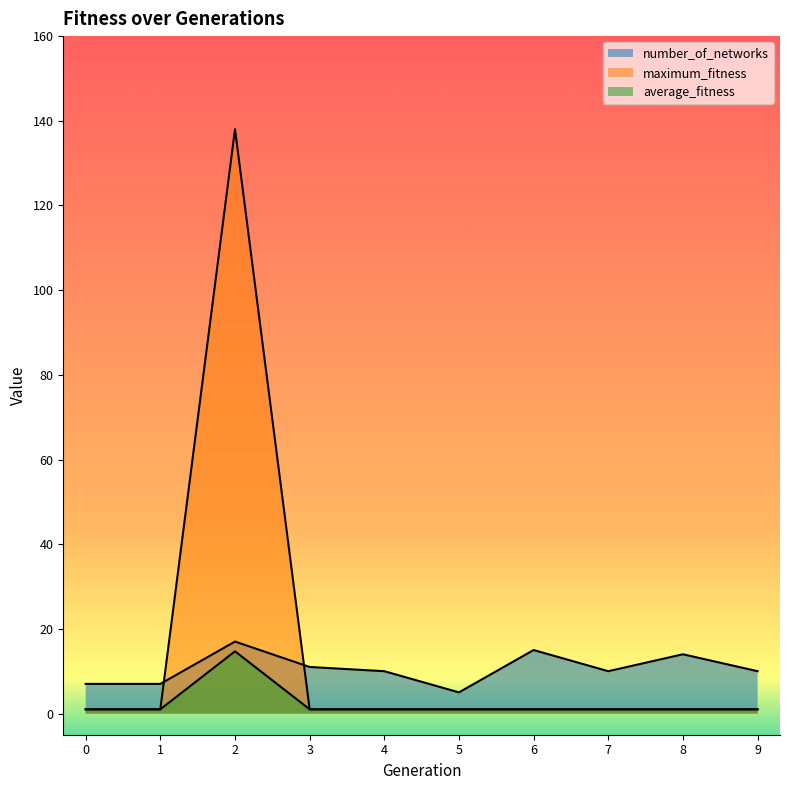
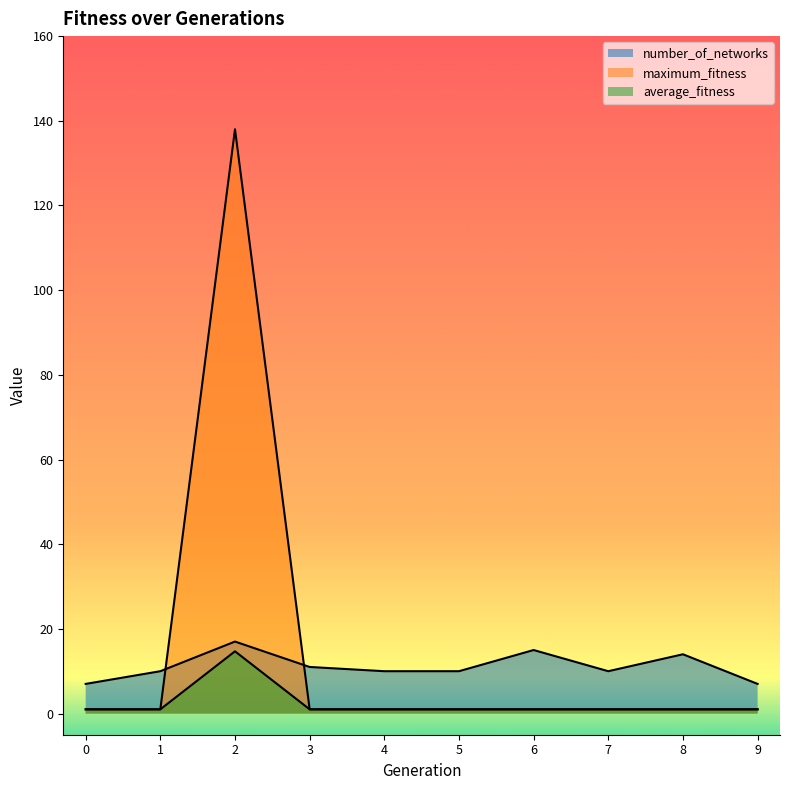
number_of_networks, 1: 7 -> 10
number_of_networks, 5: 5 -> 10
number_of_networks, 9: 10 -> 7
